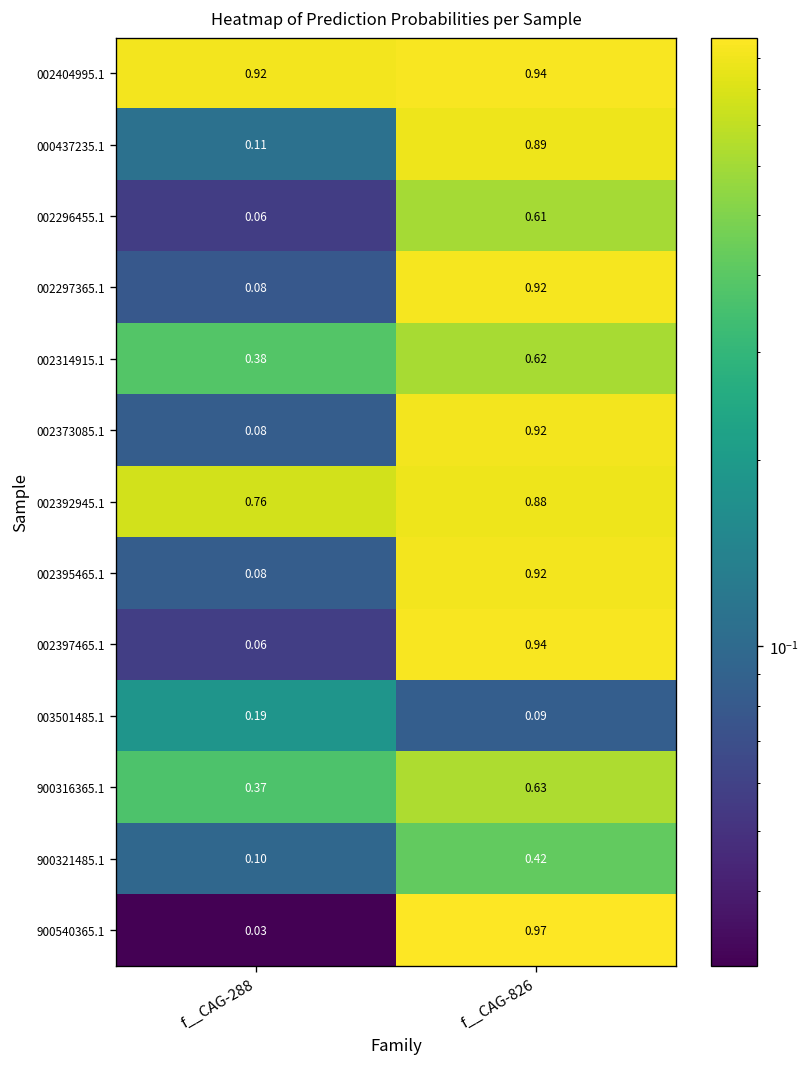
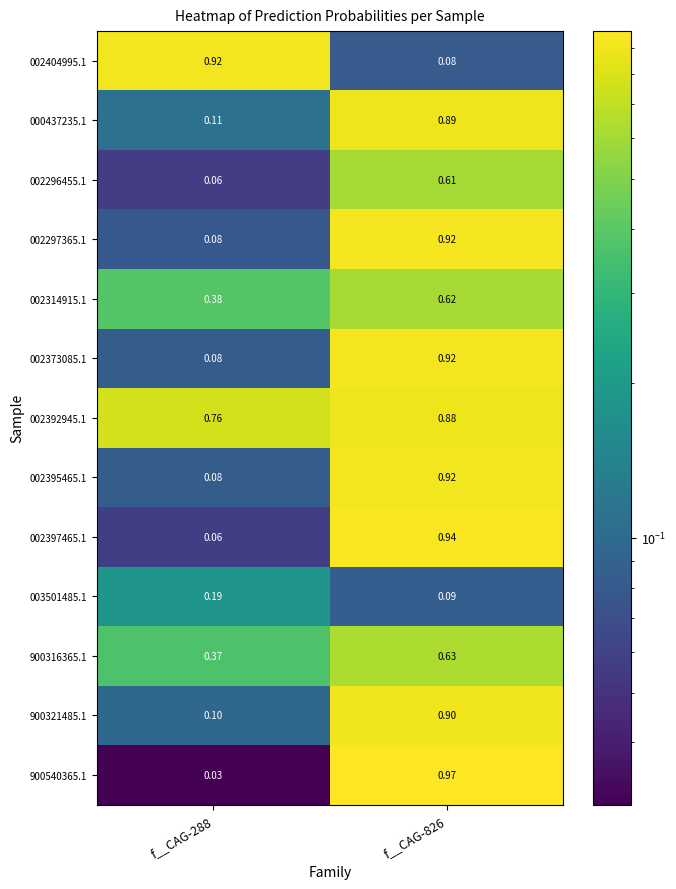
002404995.1, f__CAG-826: 0.94 -> 0.08
900321485.1, f__CAG-826: 0.42 -> 0.90
